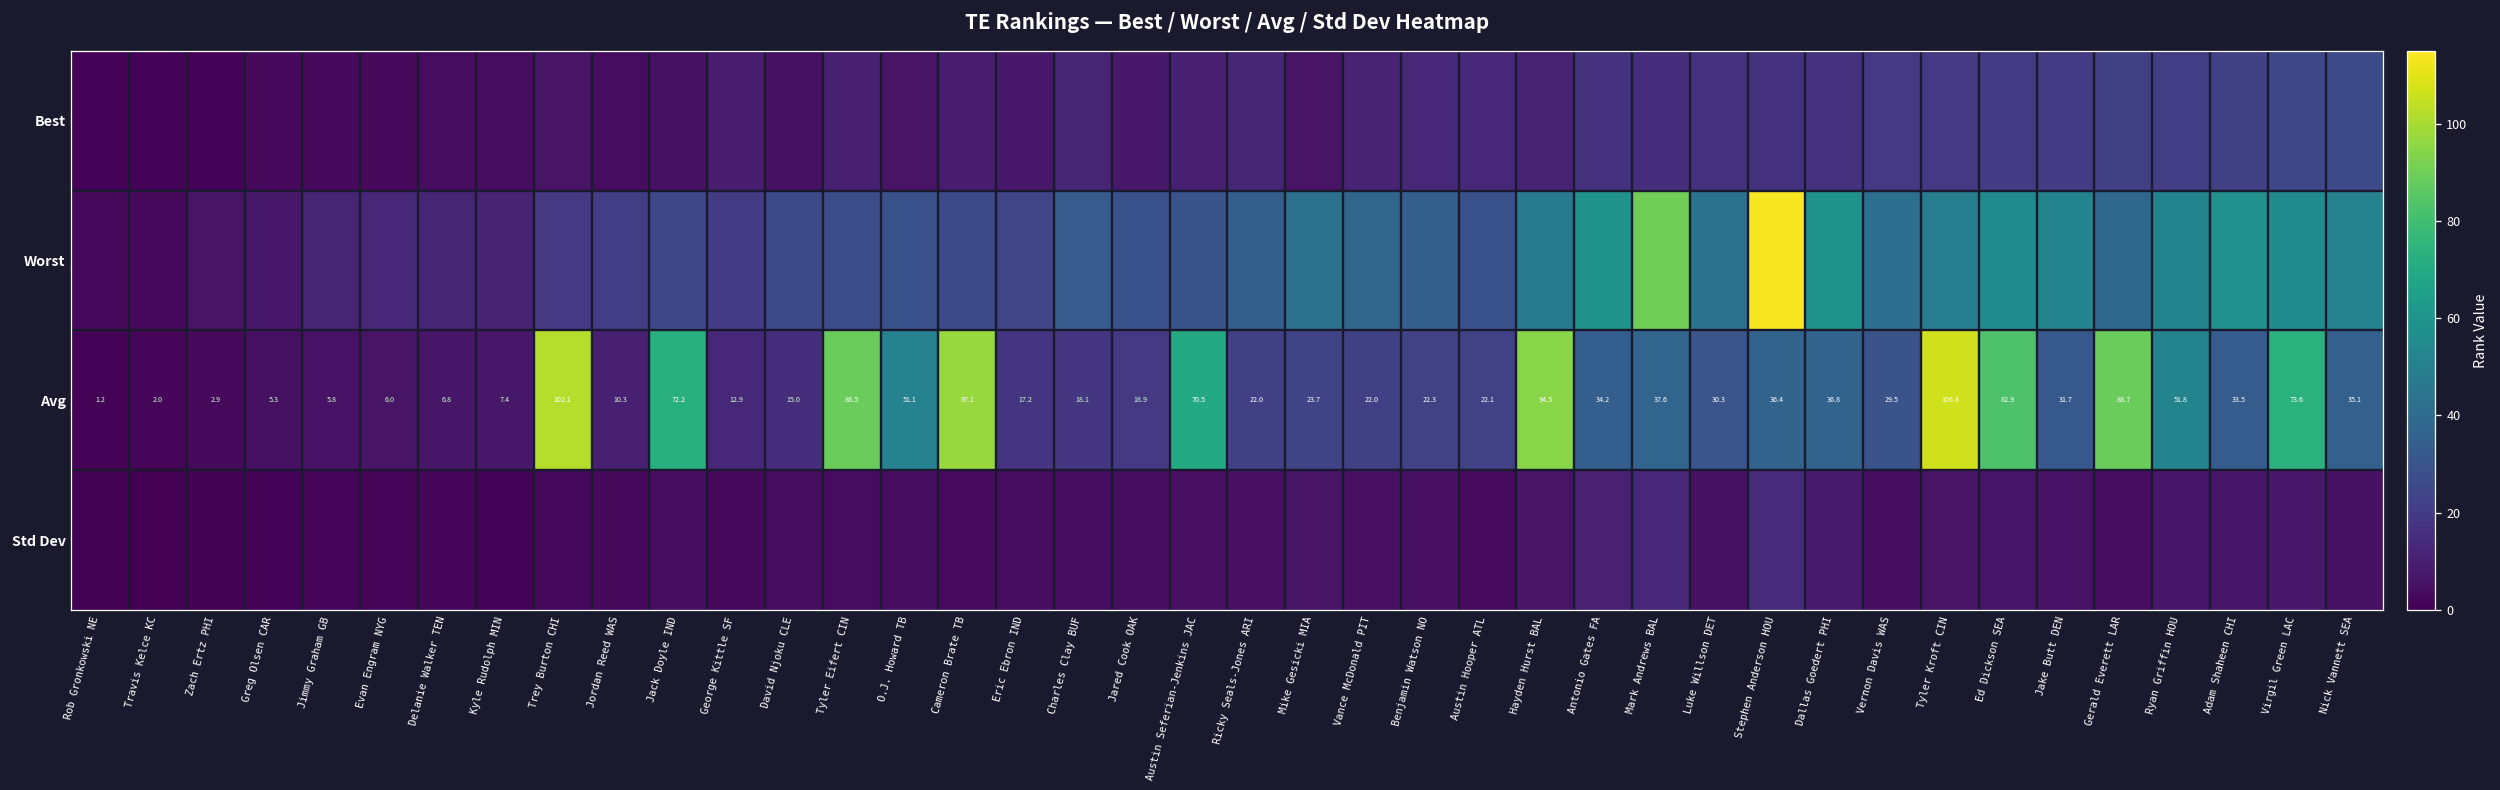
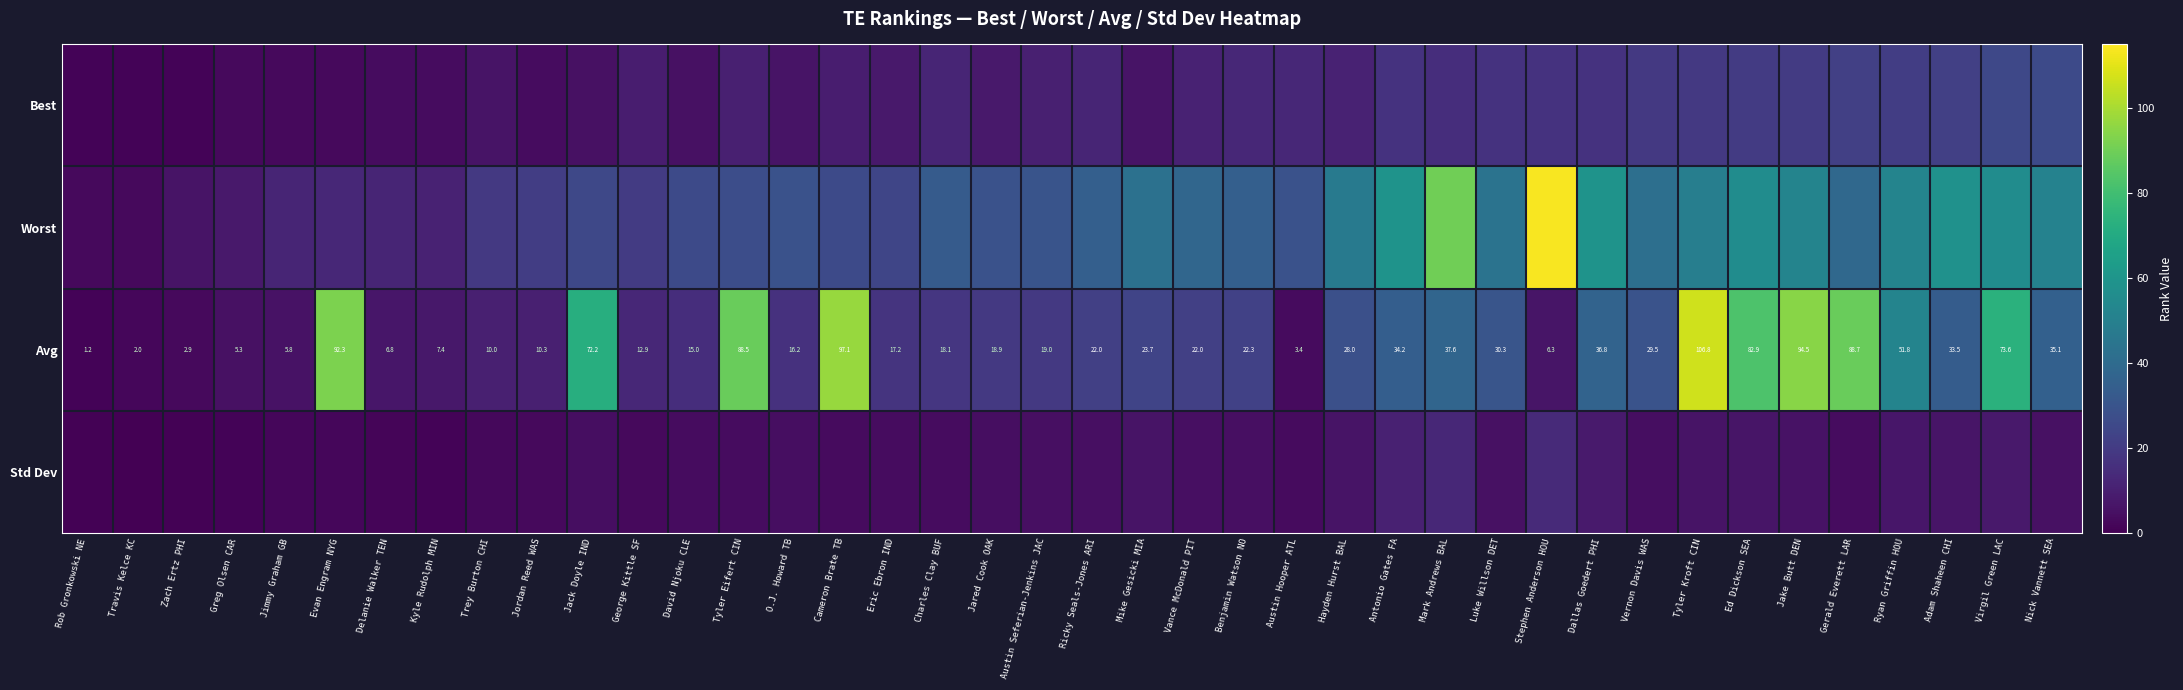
Avg, Evan Engram NYG: 6.0 -> 92.3
Avg, Trey Burton CHI: 102.1 -> 10.0
Avg, O.J. Howard TB: 51.1 -> 16.2
Avg, Austin Seferian-Jenkins JAC: 70.5 -> 19.0
Avg, Austin Hooper ATL: 22.1 -> 3.4
Avg, Hayden Hurst BAL: 94.5 -> 28.0
Avg, Stephen Anderson HOU: 36.4 -> 6.3
Avg, Jake Butt DEN: 31.7 -> 94.5
